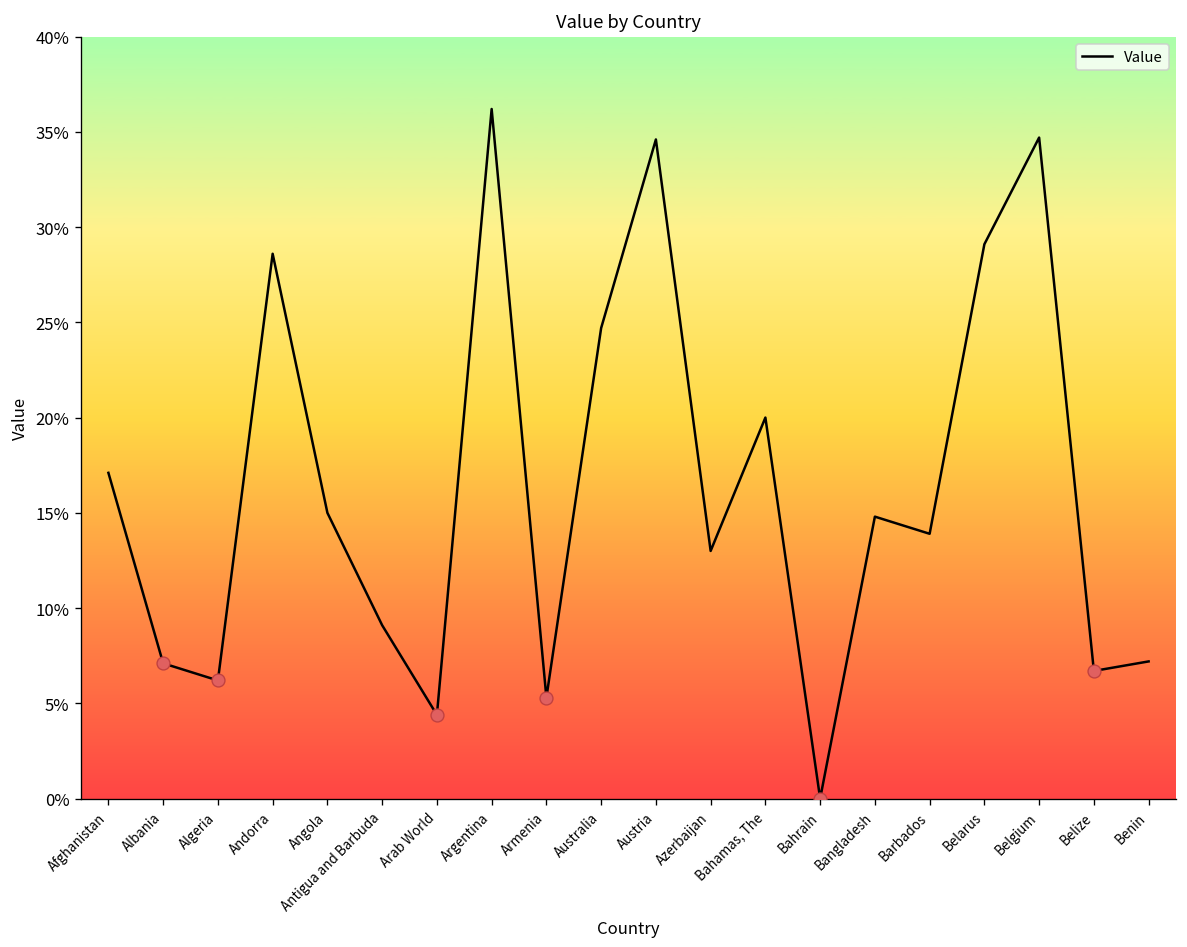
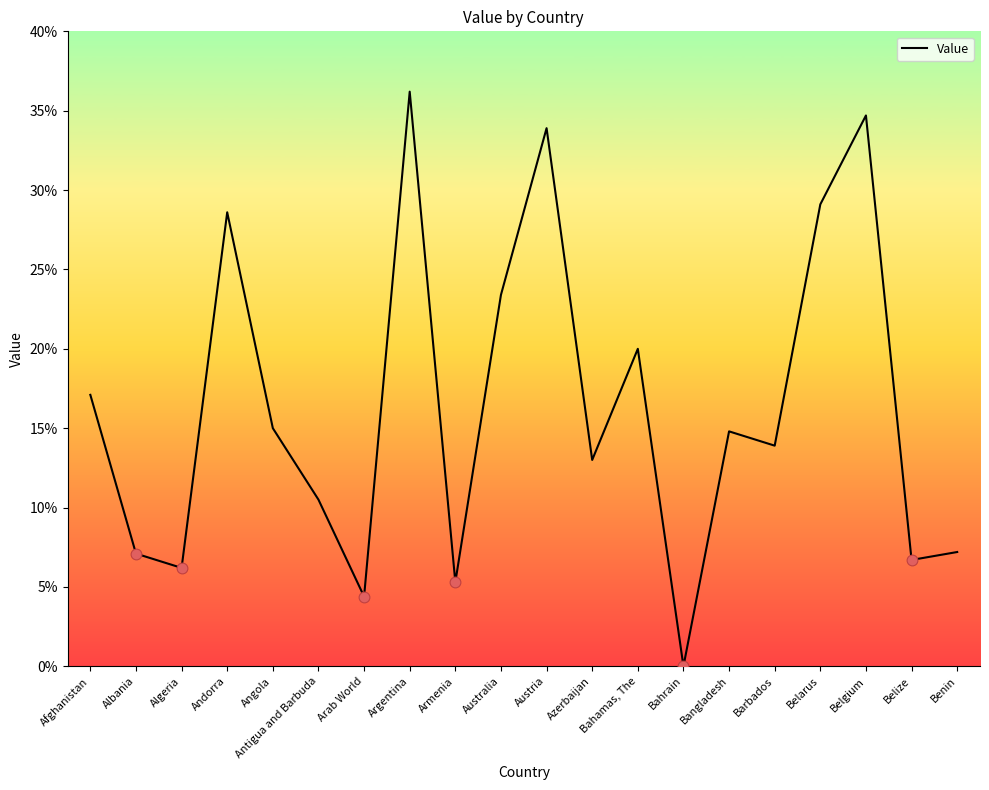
Value, Antigua and Barbuda: 9.1% -> 10.5%
Value, Australia: 24.7% -> 23.4%
Value, Austria: 34.6% -> 33.9%
